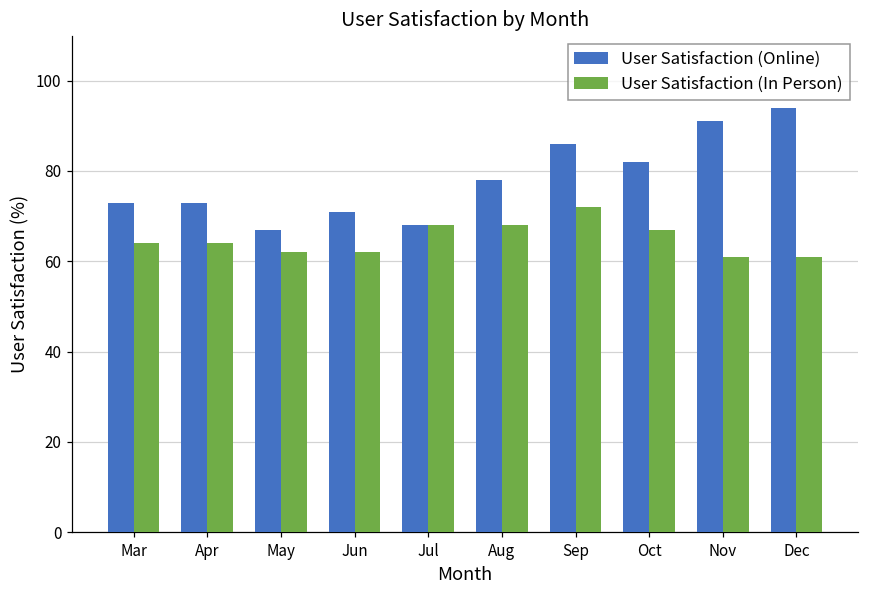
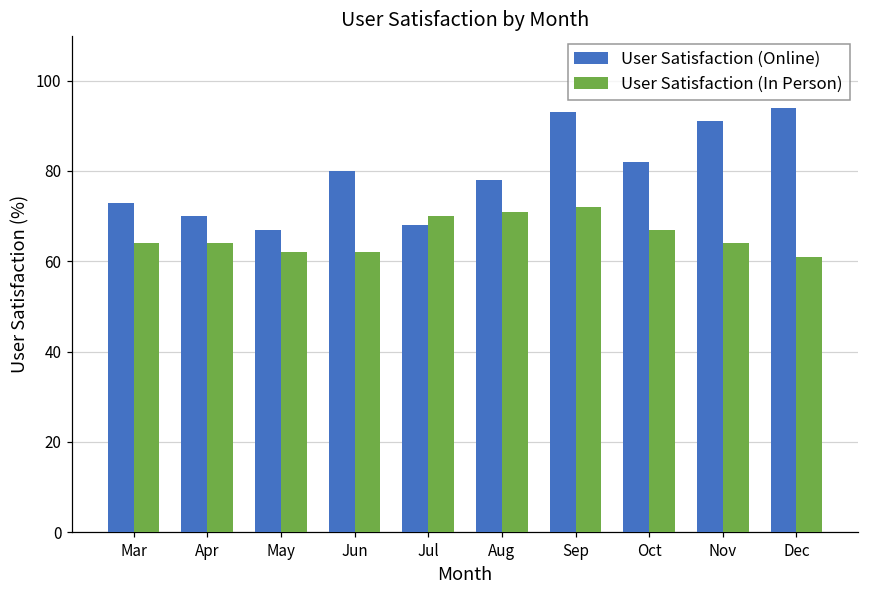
User Satisfaction (Online), Apr: 73 -> 70
User Satisfaction (Online), Jun: 71 -> 80
User Satisfaction (In Person), Jul: 68 -> 70
User Satisfaction (In Person), Aug: 68 -> 71
User Satisfaction (Online), Sep: 86 -> 93
User Satisfaction (In Person), Nov: 61 -> 64
